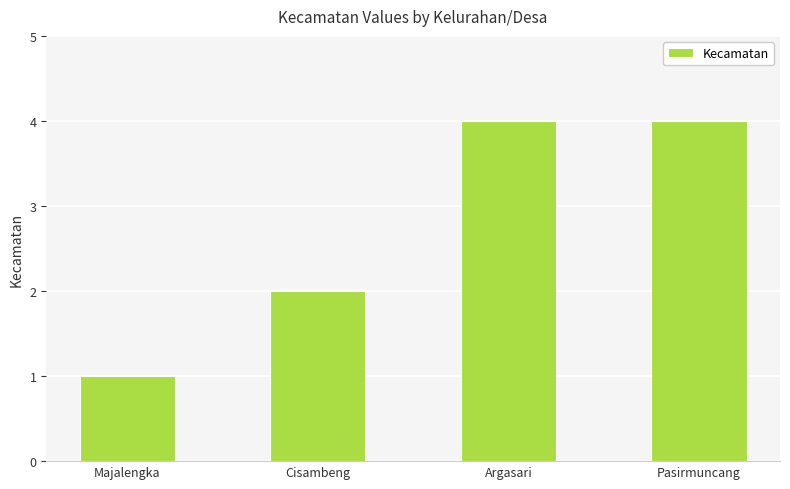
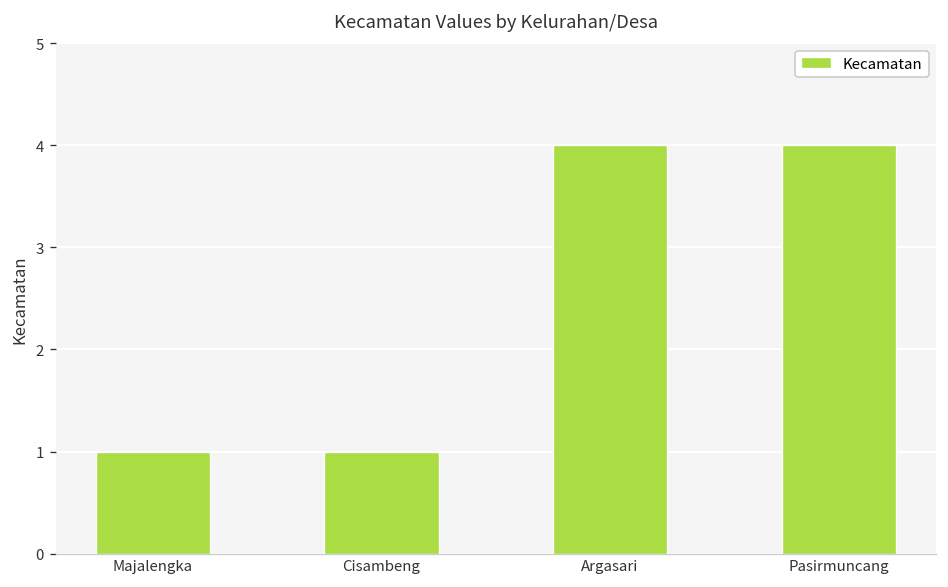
Cisambeng: 2 -> 1
